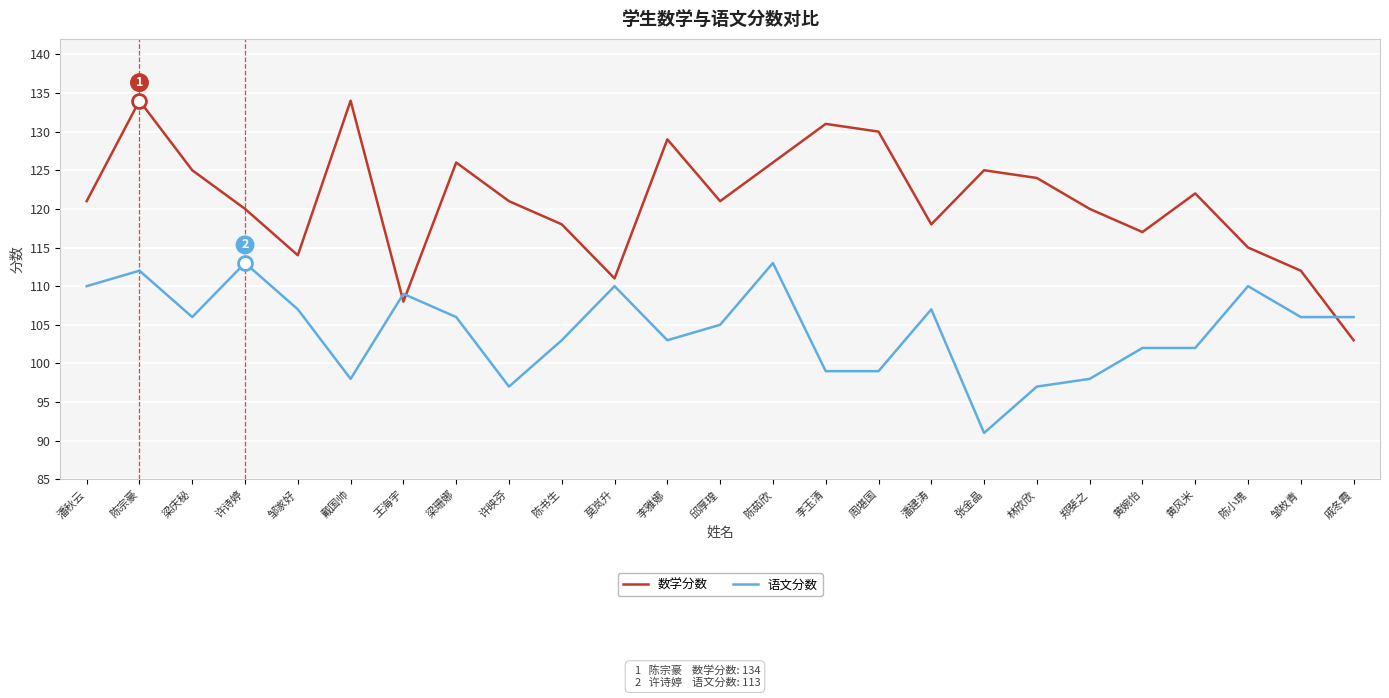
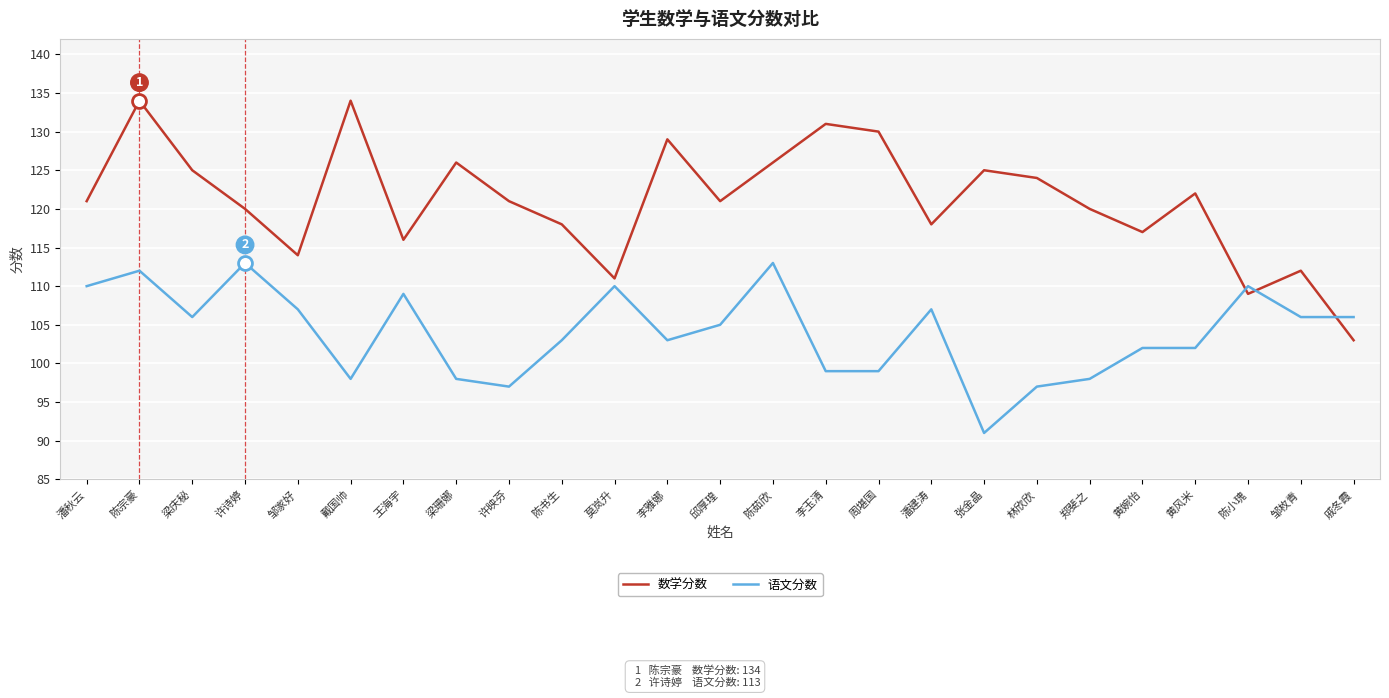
数学分数, 王海宇: 108 -> 116
语文分数, 梁珊娜: 106 -> 98
数学分数, 陈小瑰: 115 -> 109
